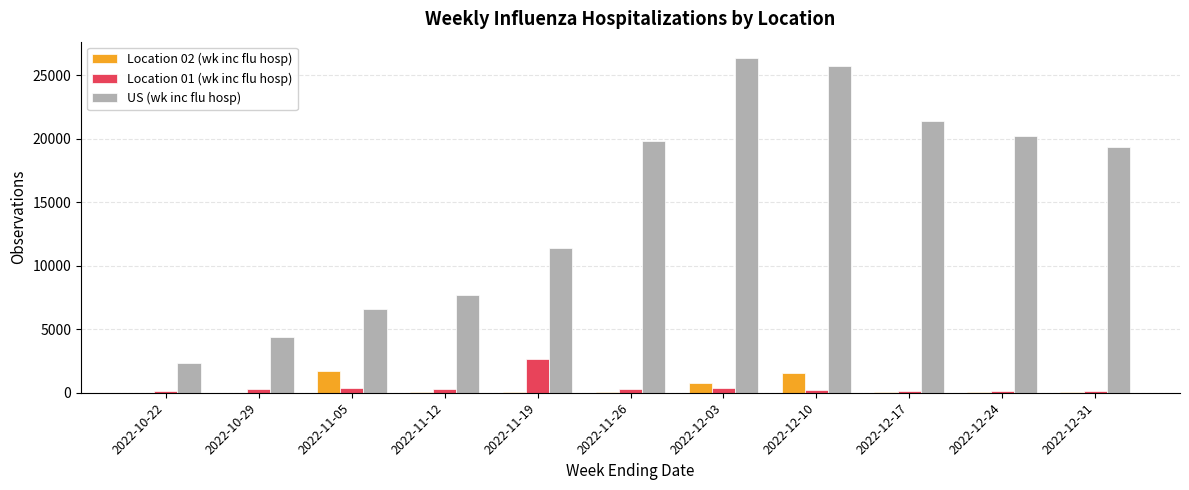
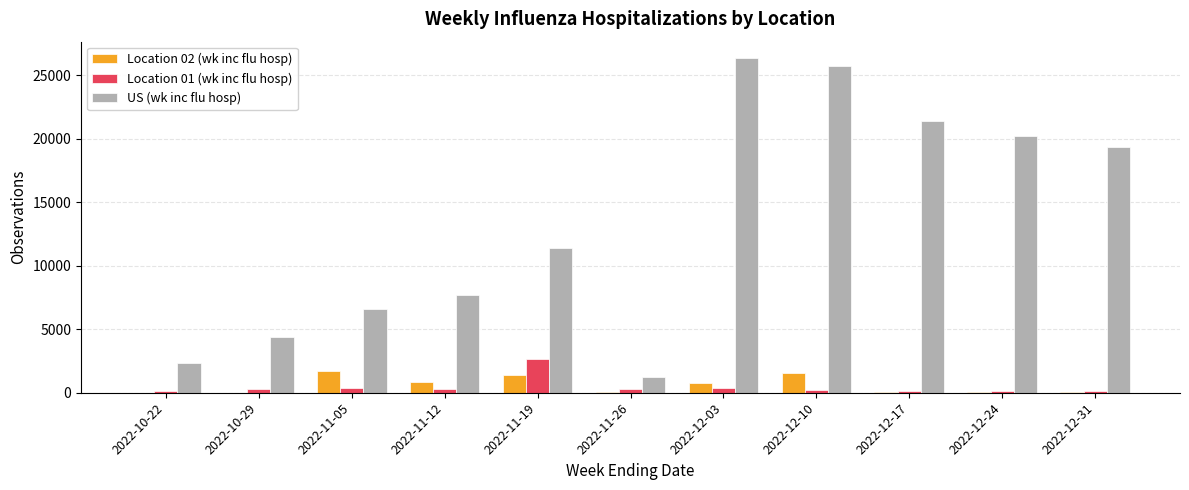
Location 02 (wk inc flu hosp), 2022-11-12: 0 -> 900
Location 02 (wk inc flu hosp), 2022-11-19: 0 -> 1400
US (wk inc flu hosp), 2022-11-26: 19800 -> 1300
